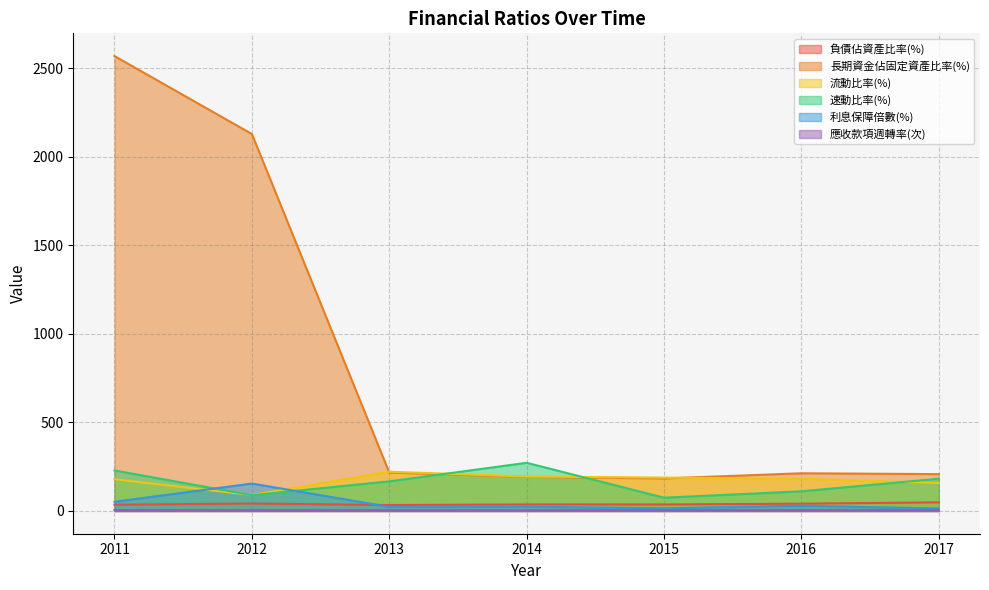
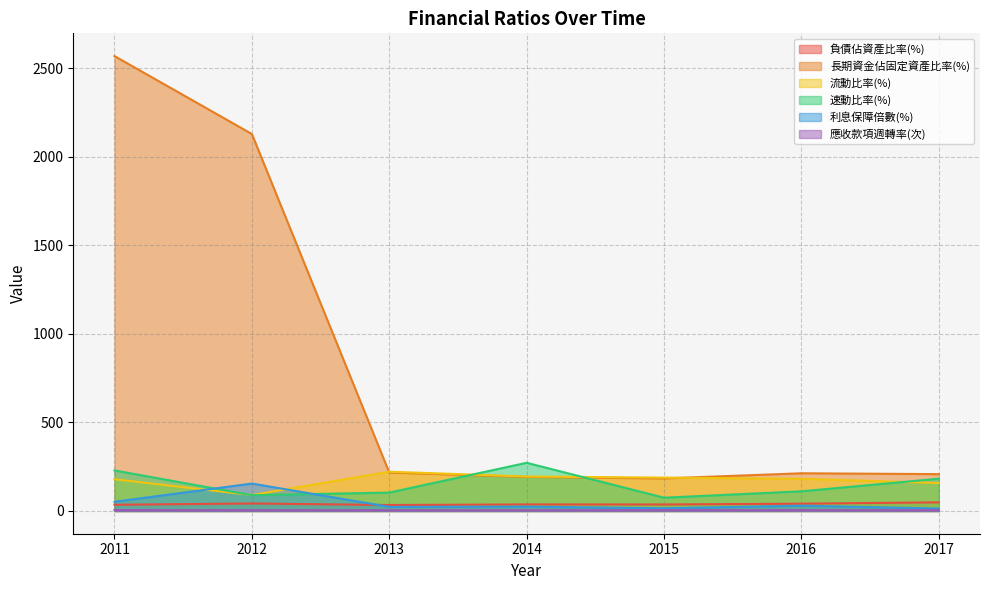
速動比率(%), 2013: 170 -> 100
